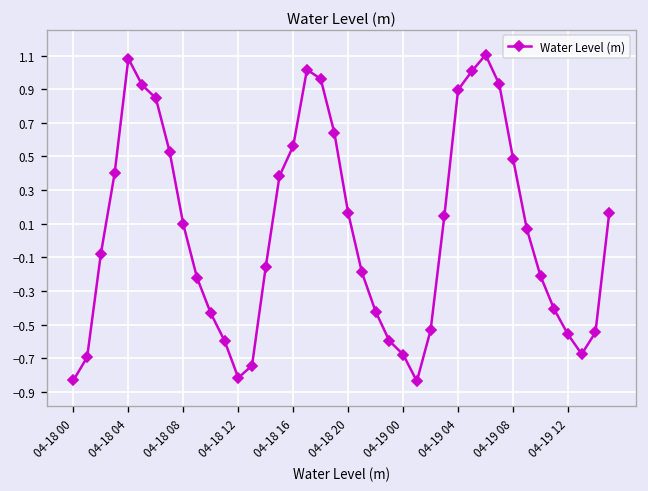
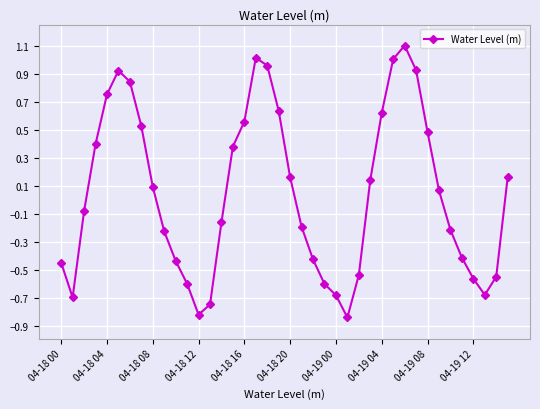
04-18 00: -0.83 -> -0.45
04-18 04: 1.08 -> 0.76
04-19 04: 0.90 -> 0.62
